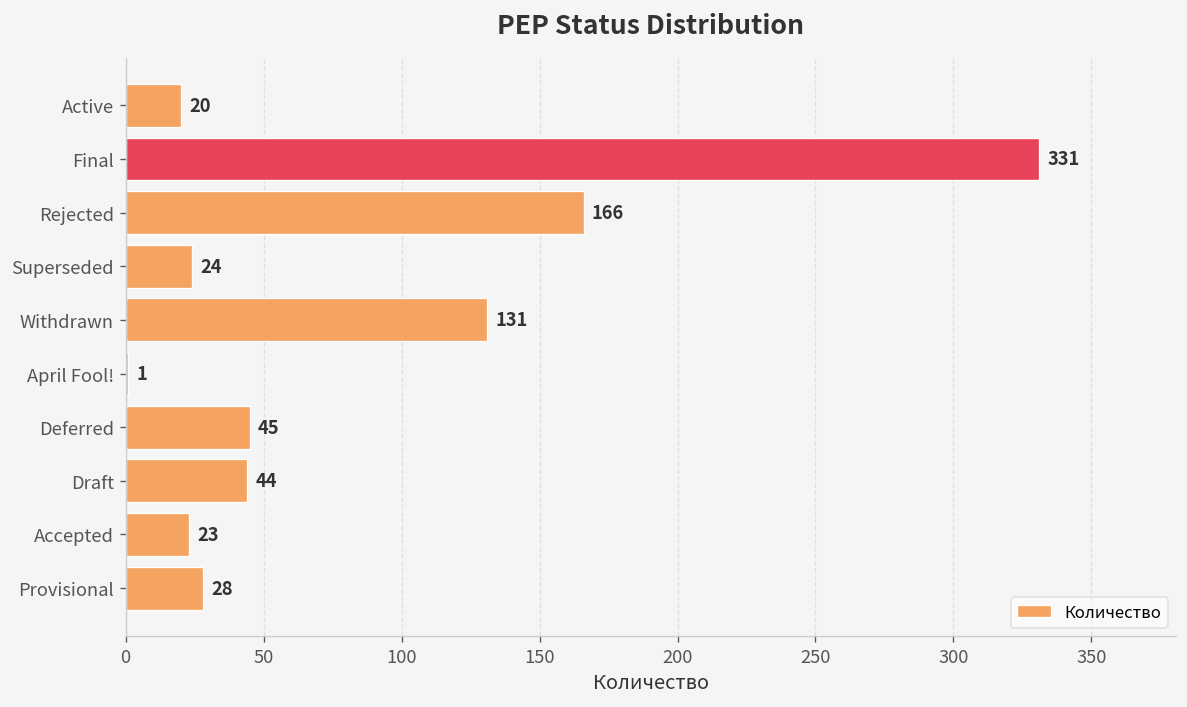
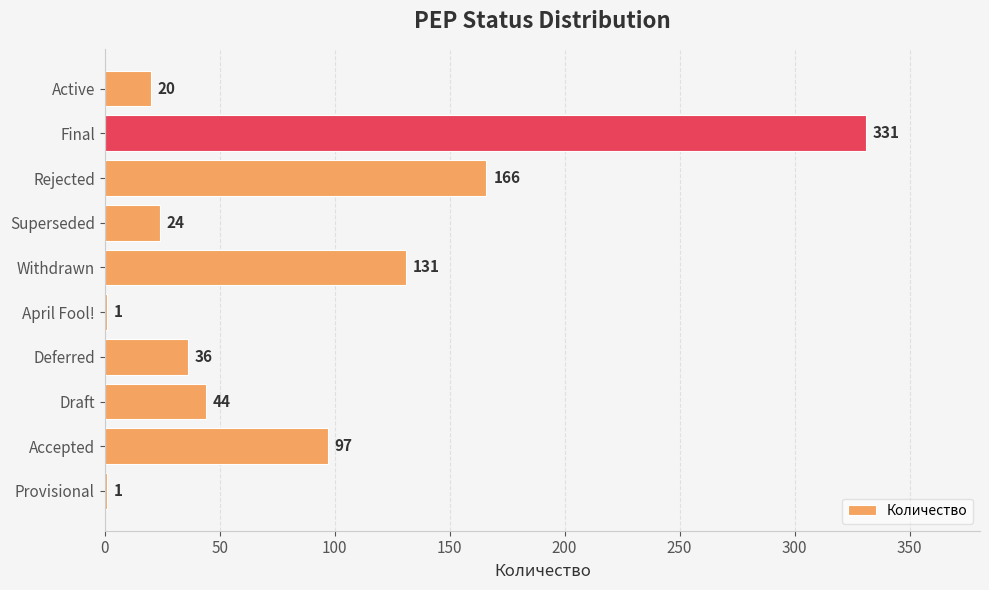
Deferred: 45 -> 36
Accepted: 23 -> 97
Provisional: 28 -> 1
